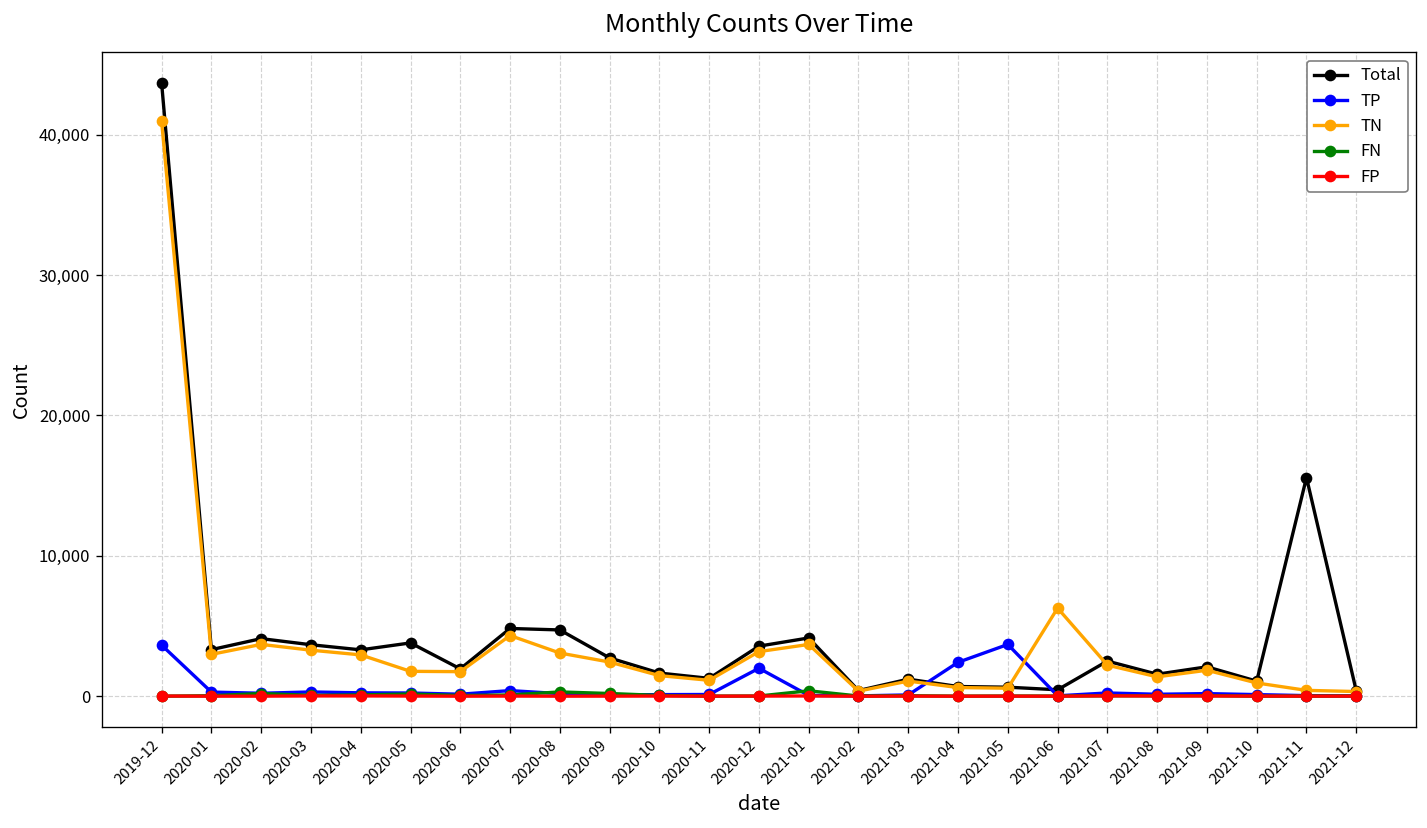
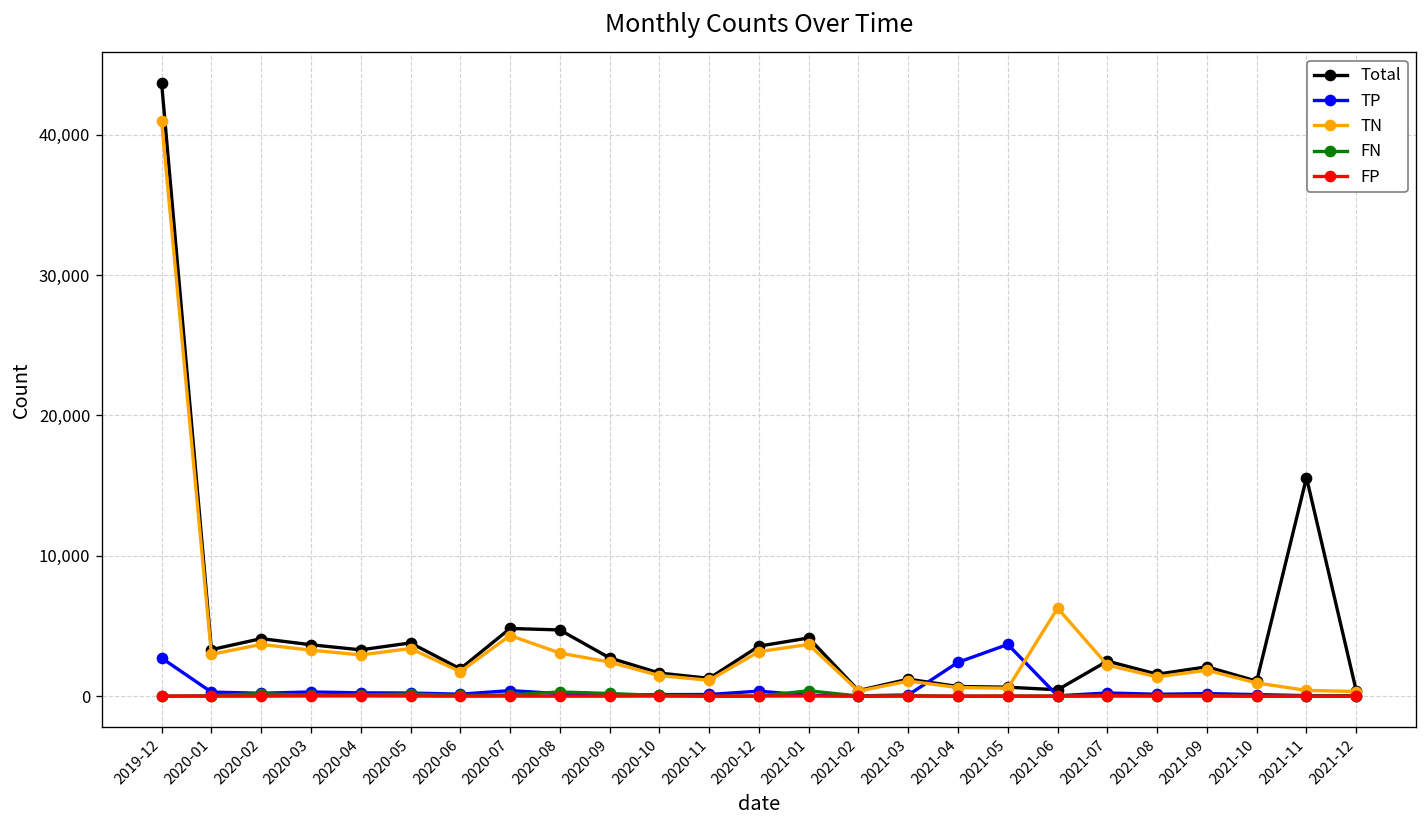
TP, 2019-12: 3,600 -> 2,700
TN, 2020-05: 1,800 -> 3,400
TP, 2020-12: 2,000 -> 400
